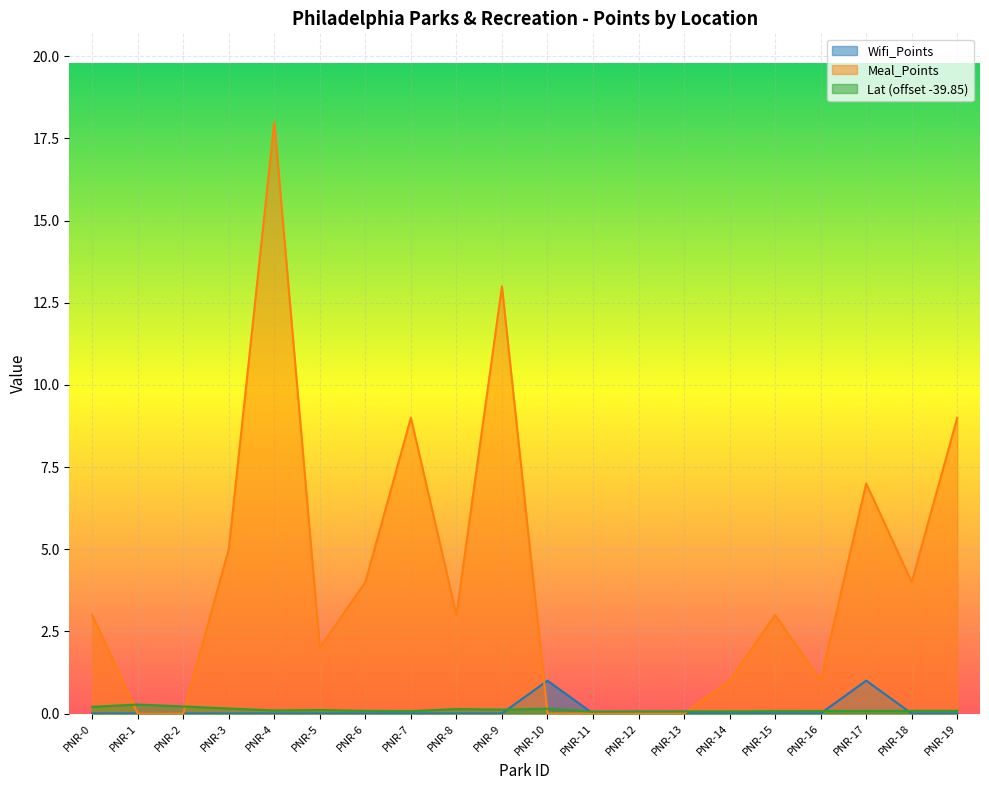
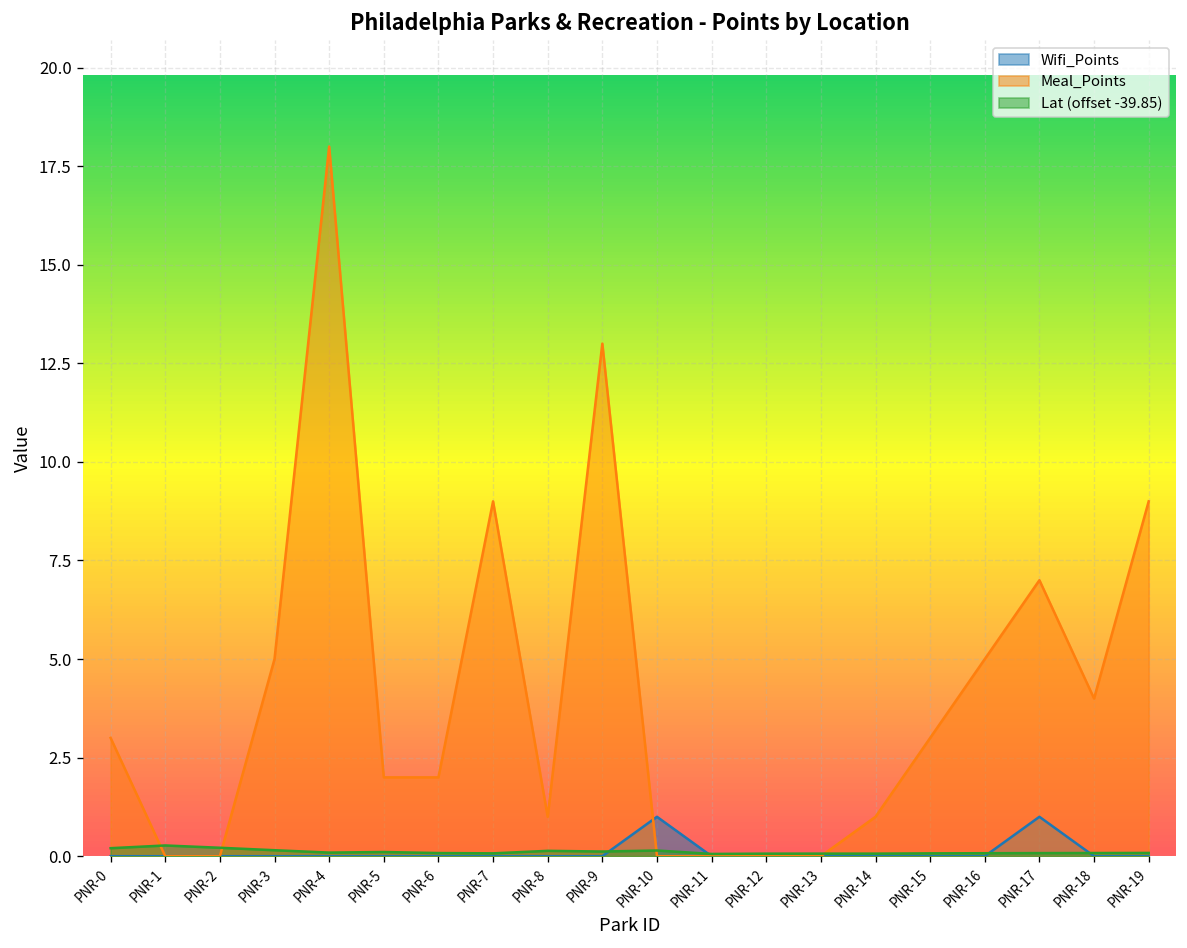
Meal_Points, PNR-6: 4 -> 2
Meal_Points, PNR-8: 3 -> 1
Meal_Points, PNR-16: 1 -> 5
